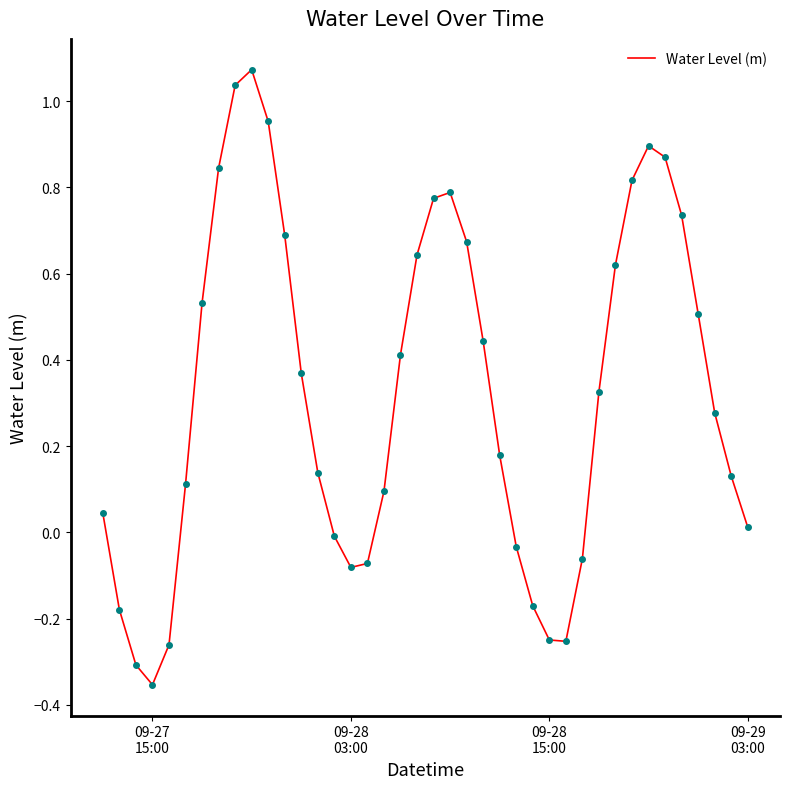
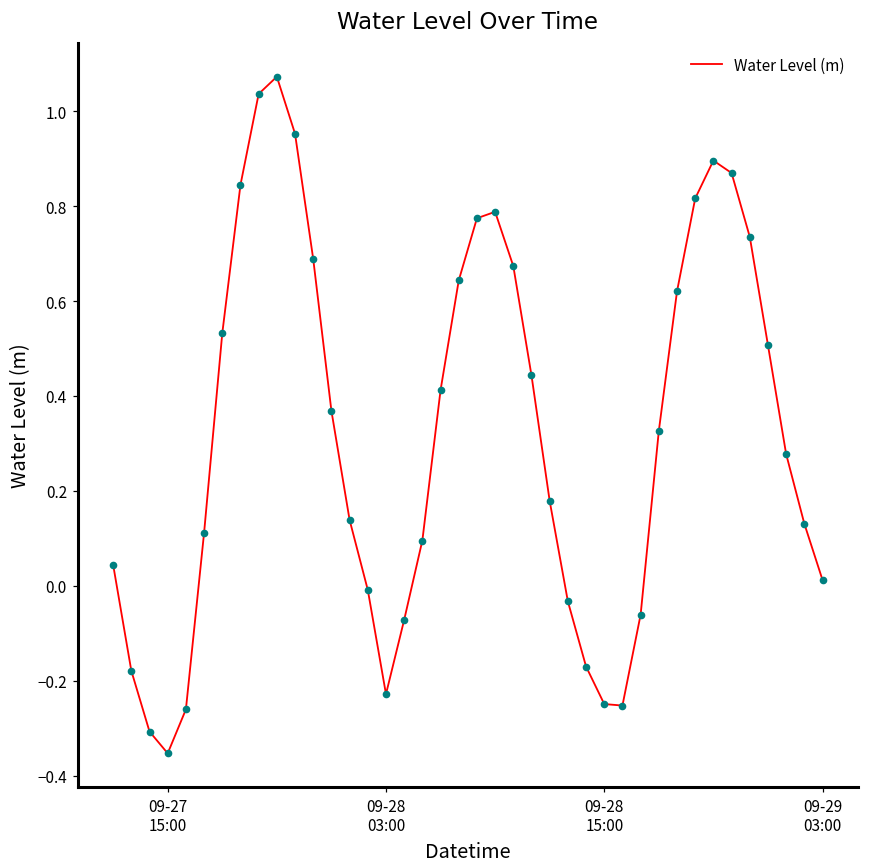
09-28 03:00: -0.08 -> -0.23
